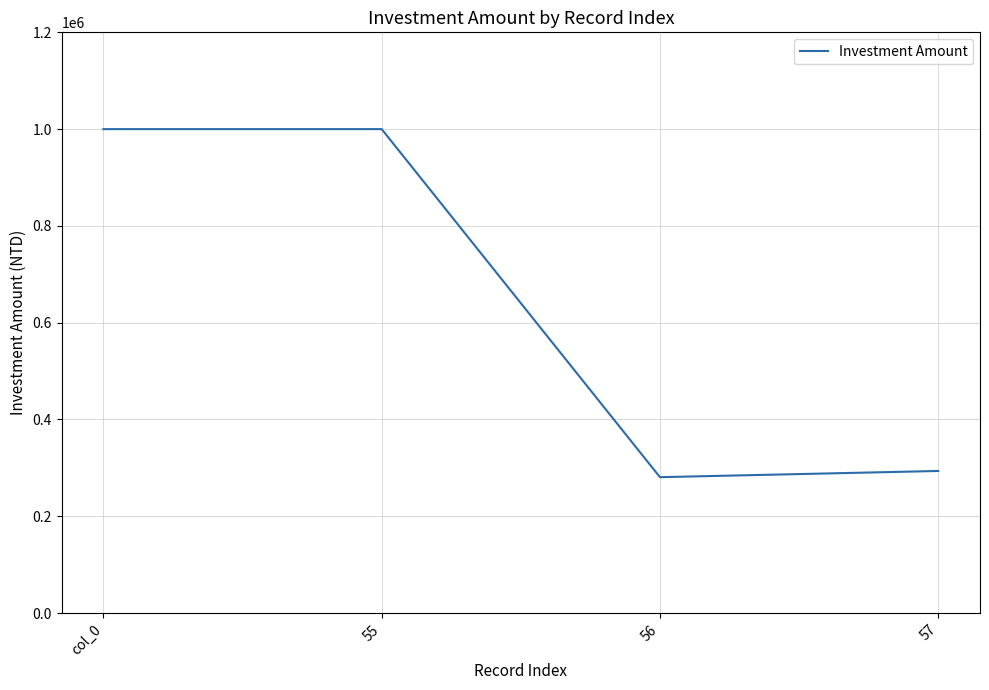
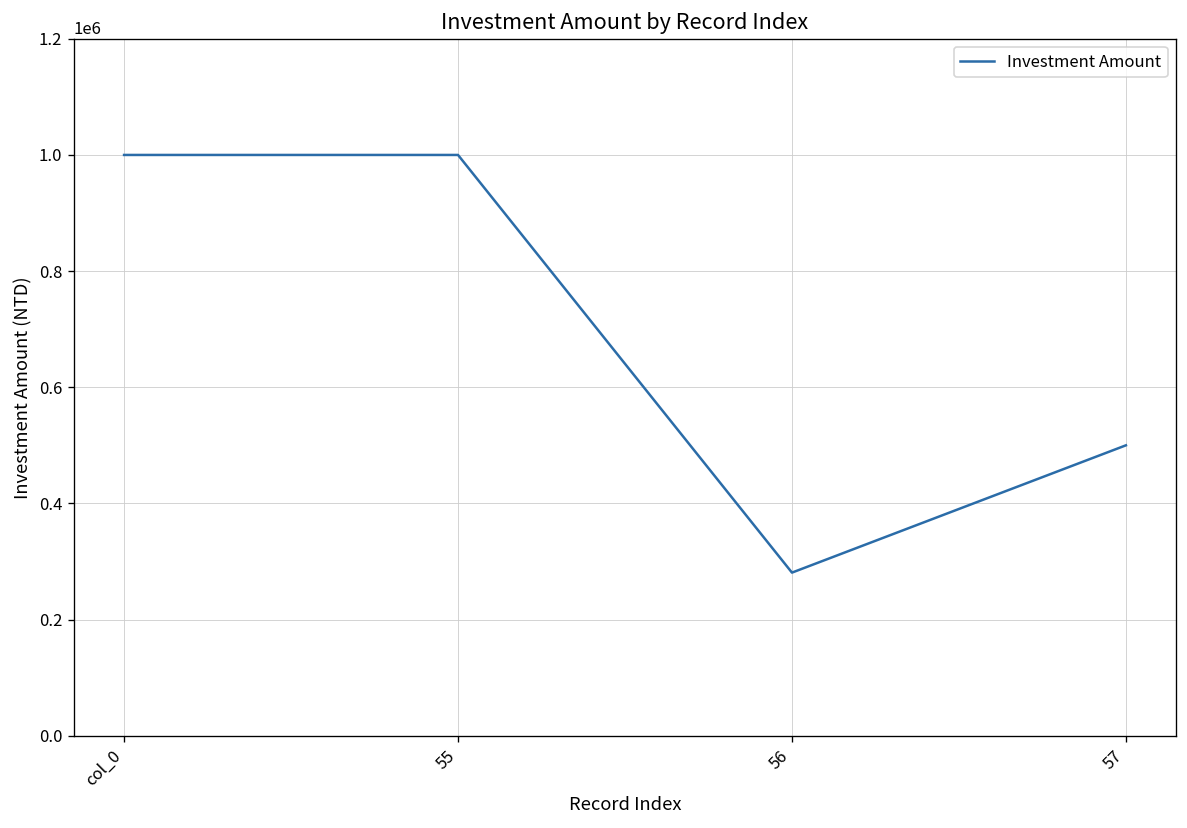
57: 290000 -> 500000
